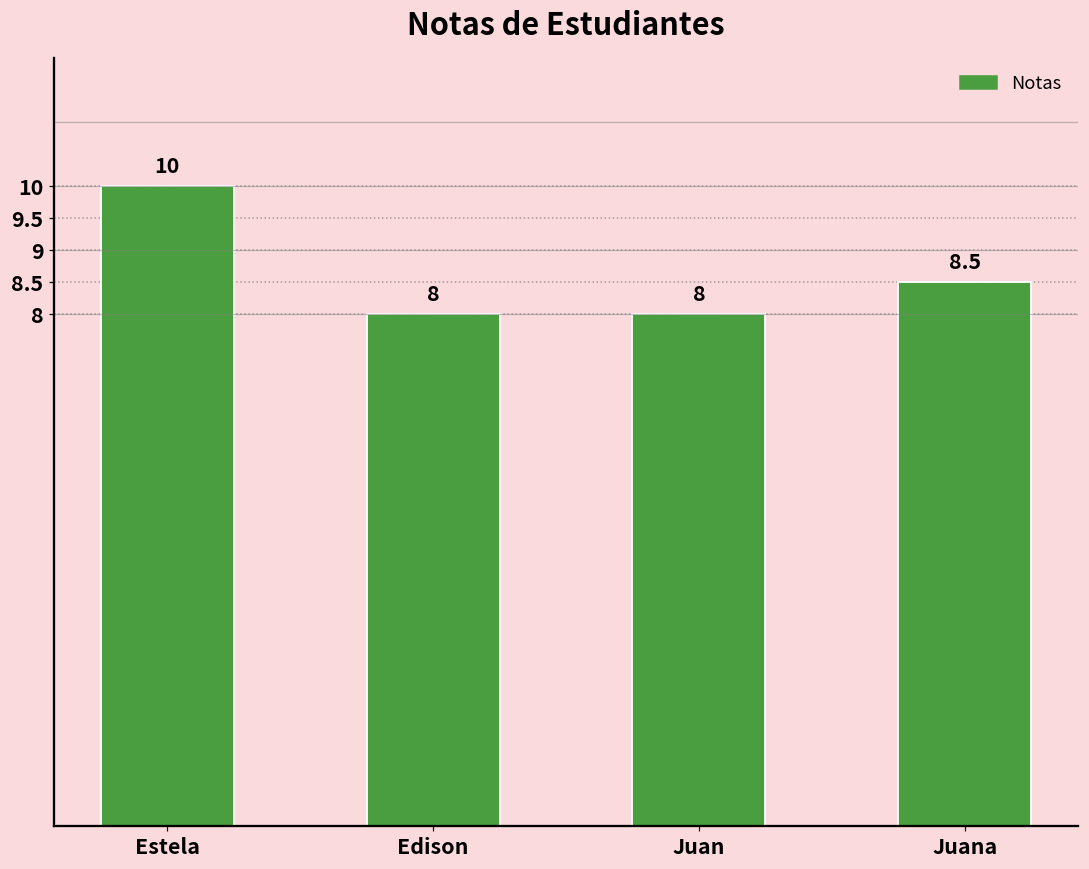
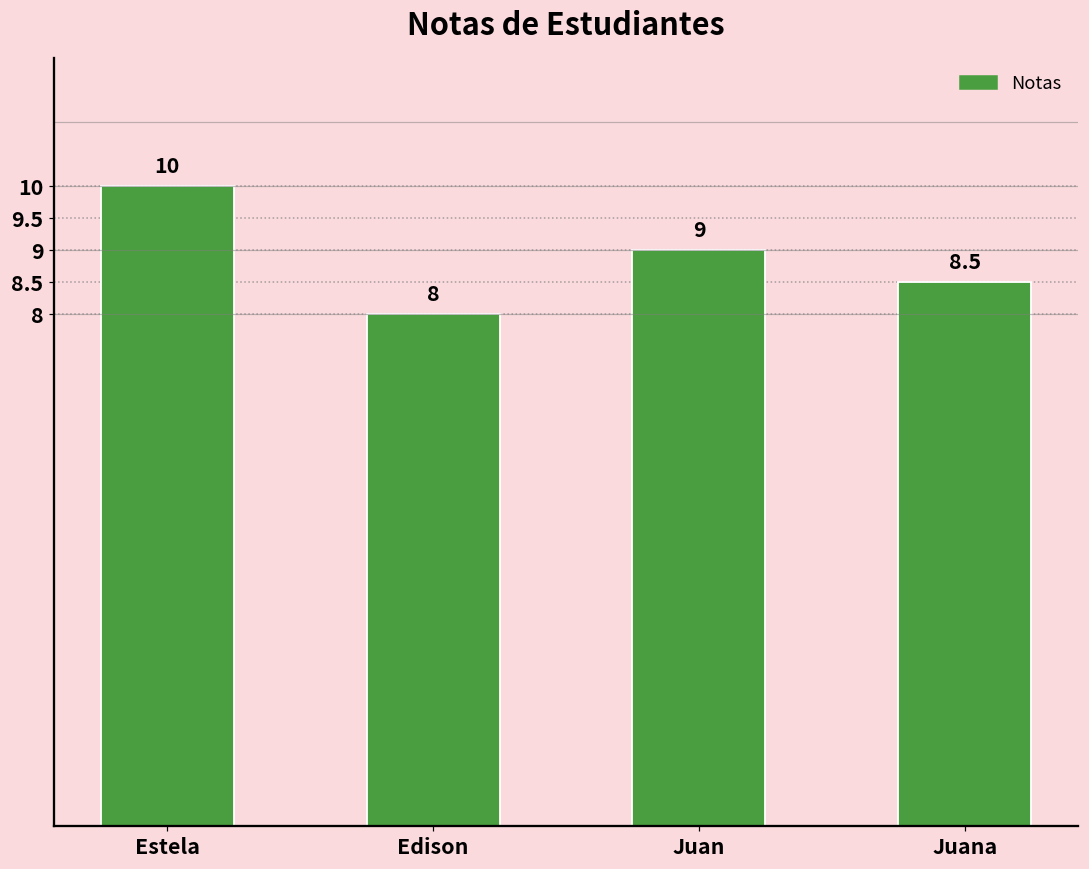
Juan: 8 -> 9
